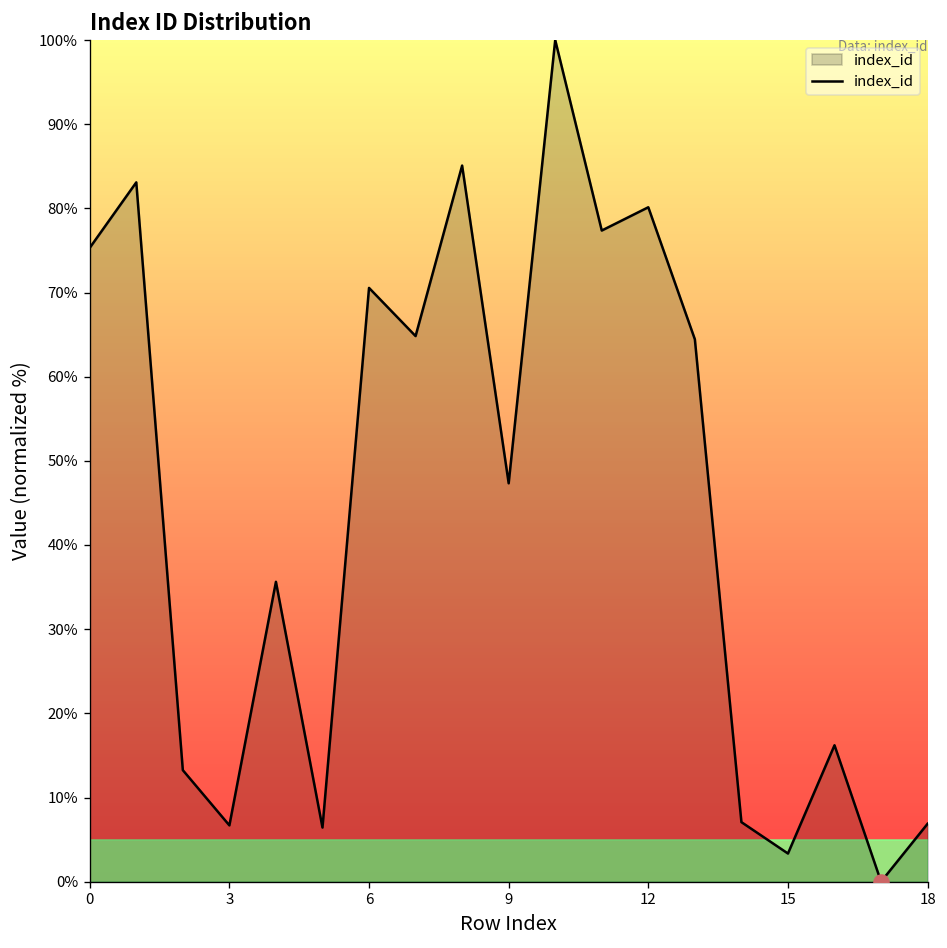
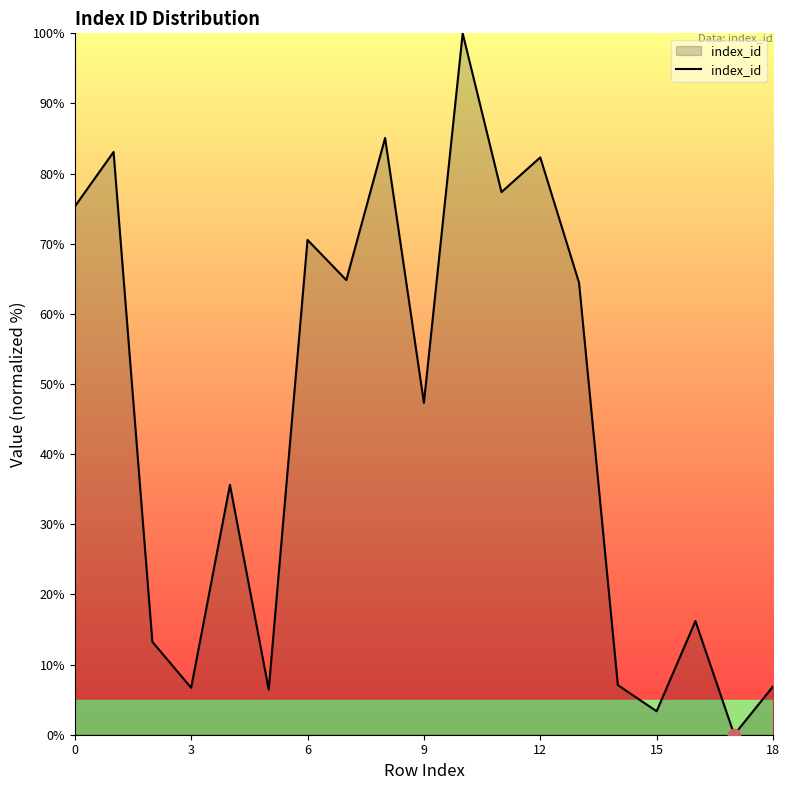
index_id, 12: 80% -> 82%
